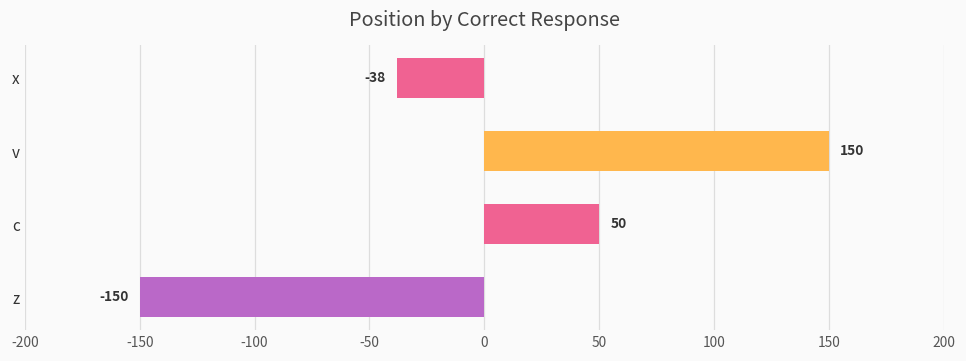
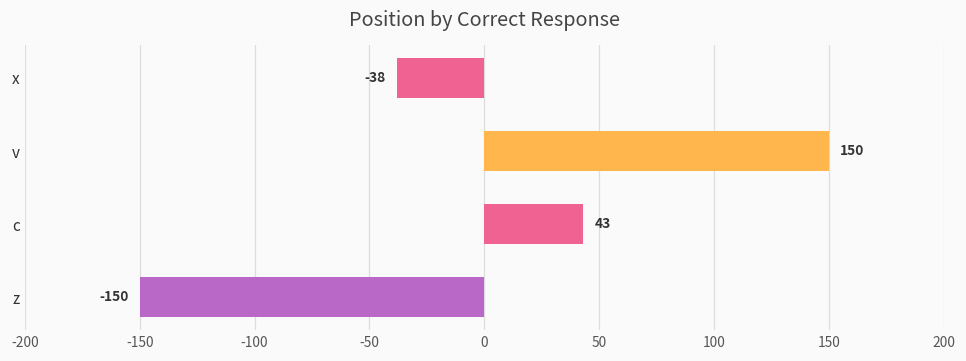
c: 50 -> 43
